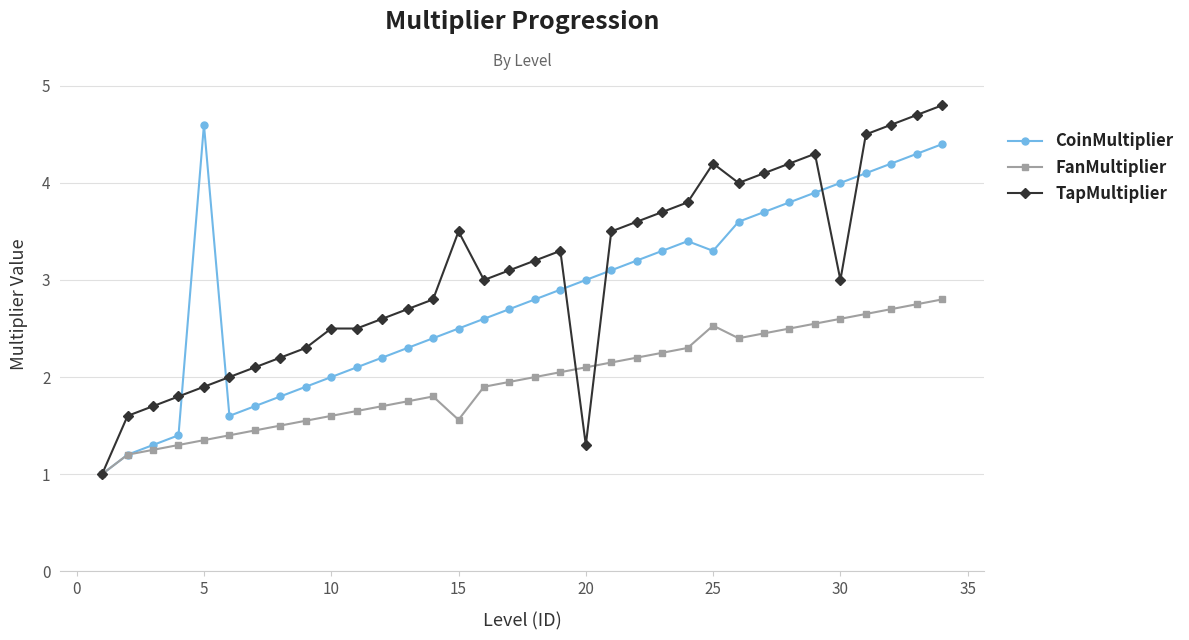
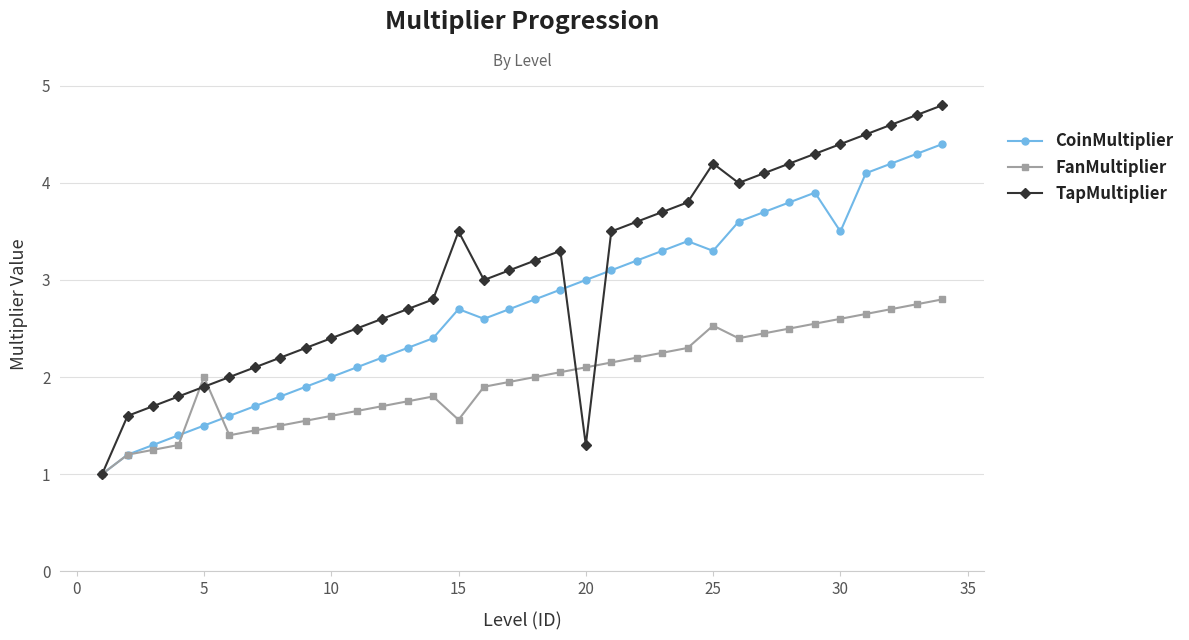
CoinMultiplier, 5: 4.6 -> 1.5
FanMultiplier, 5: 1.4 -> 2.0
TapMultiplier, 10: 2.5 -> 2.4
CoinMultiplier, 15: 2.5 -> 2.7
CoinMultiplier, 30: 4.0 -> 3.5
TapMultiplier, 30: 3.0 -> 4.4
